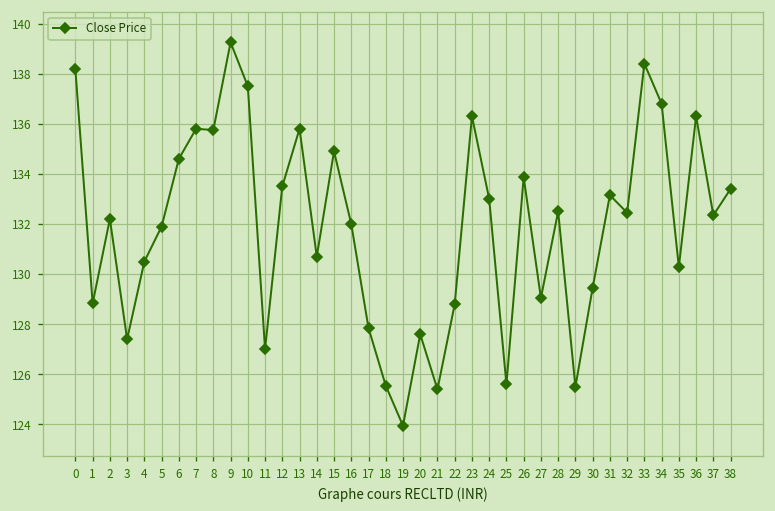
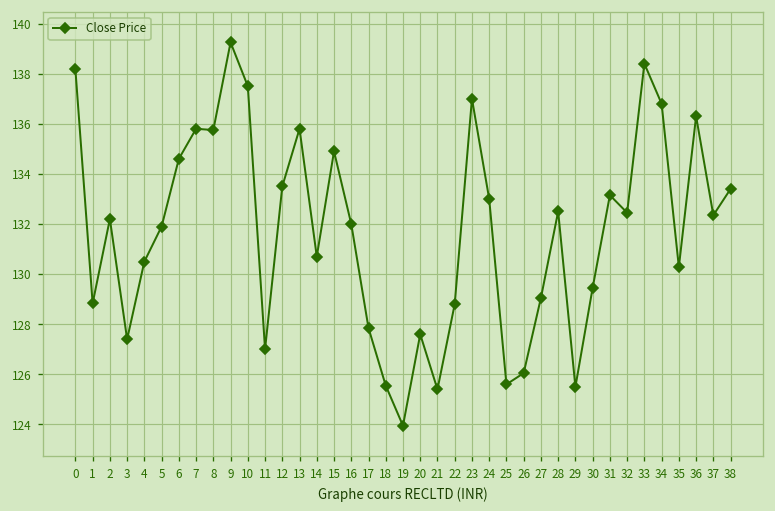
23: 136.3 -> 137.0
26: 133.9 -> 126.1
